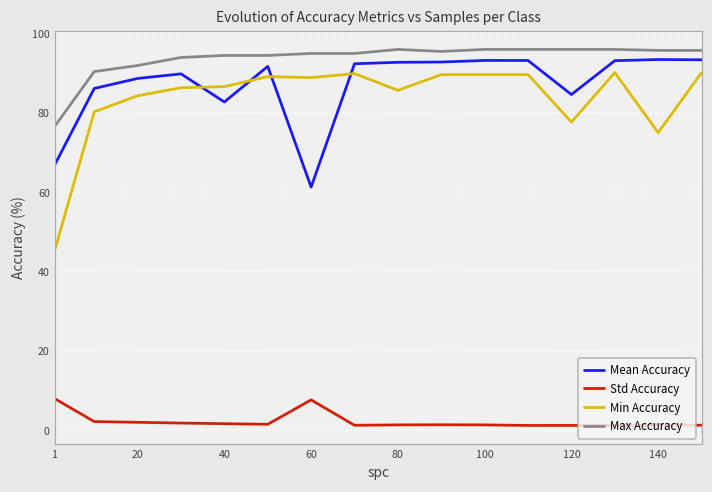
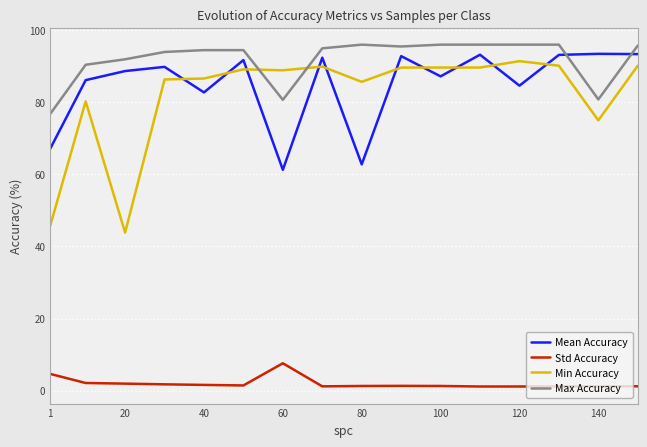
Std Accuracy, 1: 8 -> 5
Min Accuracy, 20: 84 -> 44
Max Accuracy, 60: 95 -> 81
Mean Accuracy, 80: 93 -> 63
Mean Accuracy, 100: 93 -> 87
Min Accuracy, 120: 78 -> 91
Max Accuracy, 140: 96 -> 81
